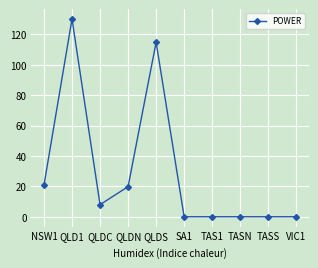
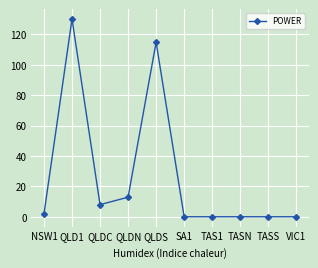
NSW1: 21 -> 2
QLDN: 20 -> 13
